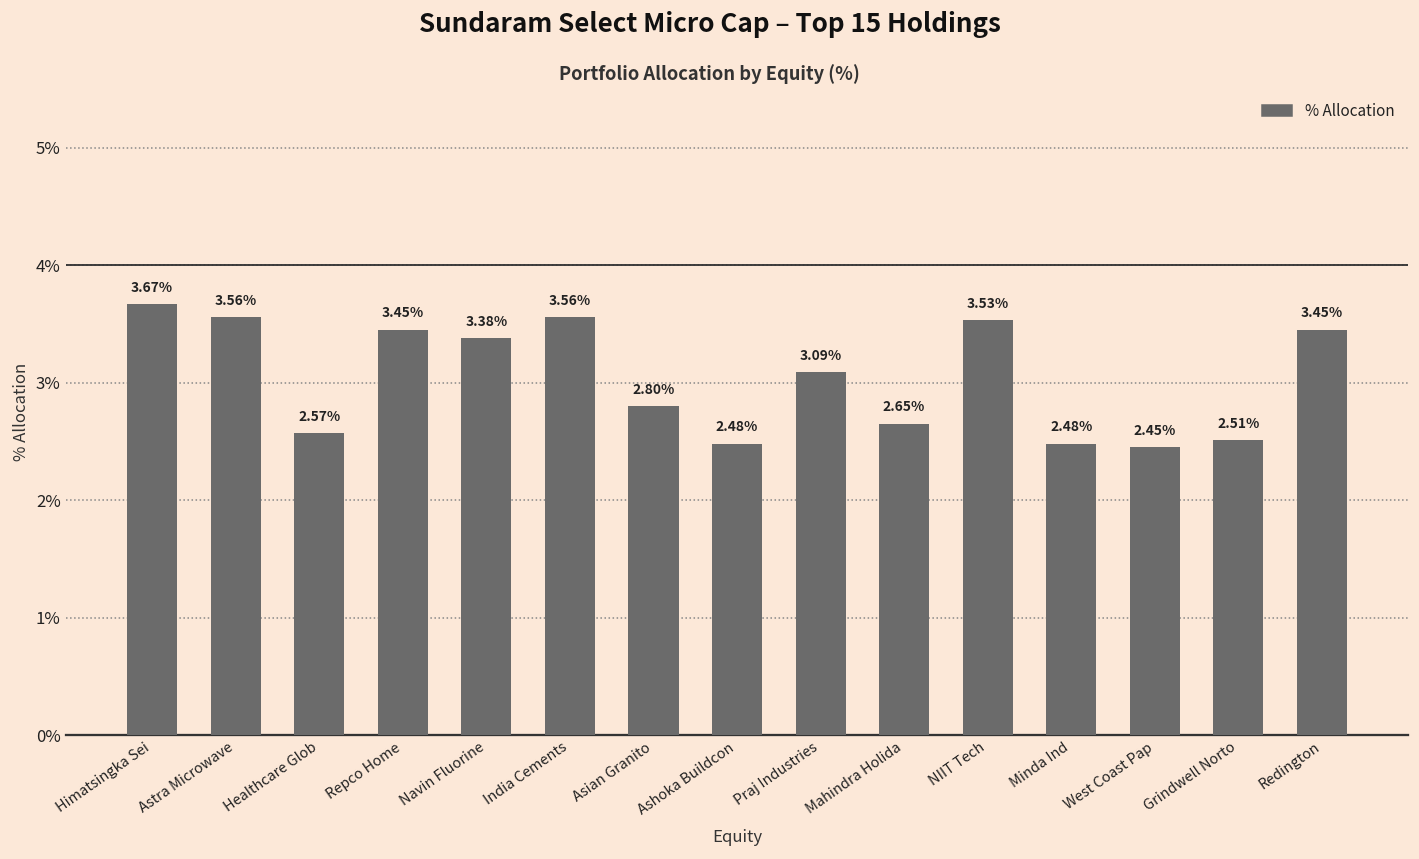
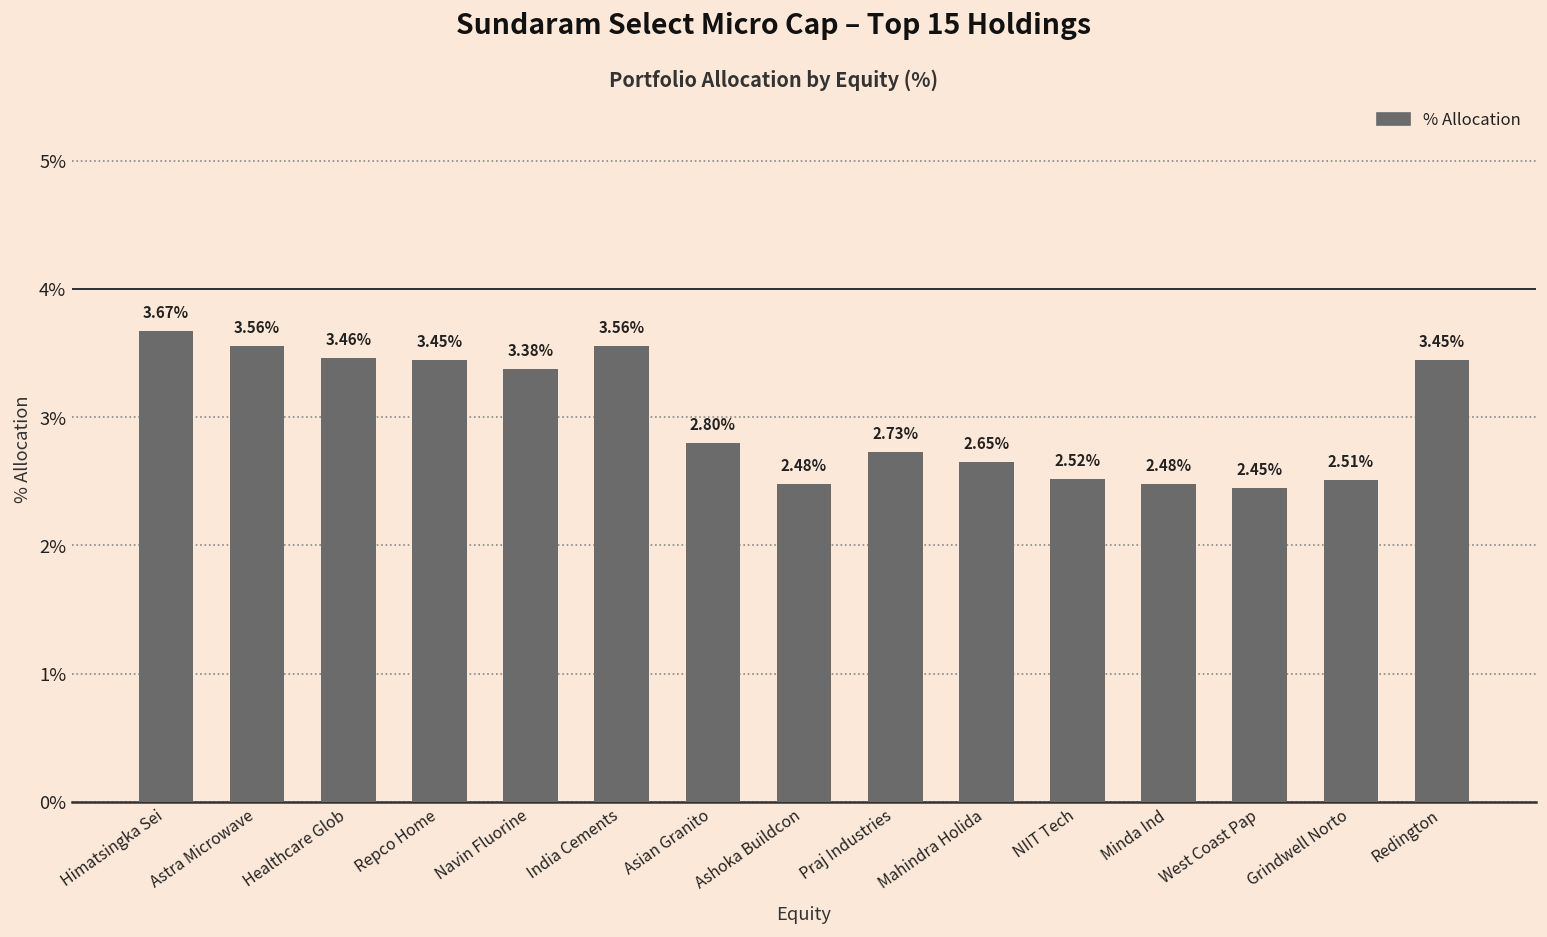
Healthcare Glob: 2.57% -> 3.46%
Praj Industries: 3.09% -> 2.73%
NIIT Tech: 3.53% -> 2.52%
